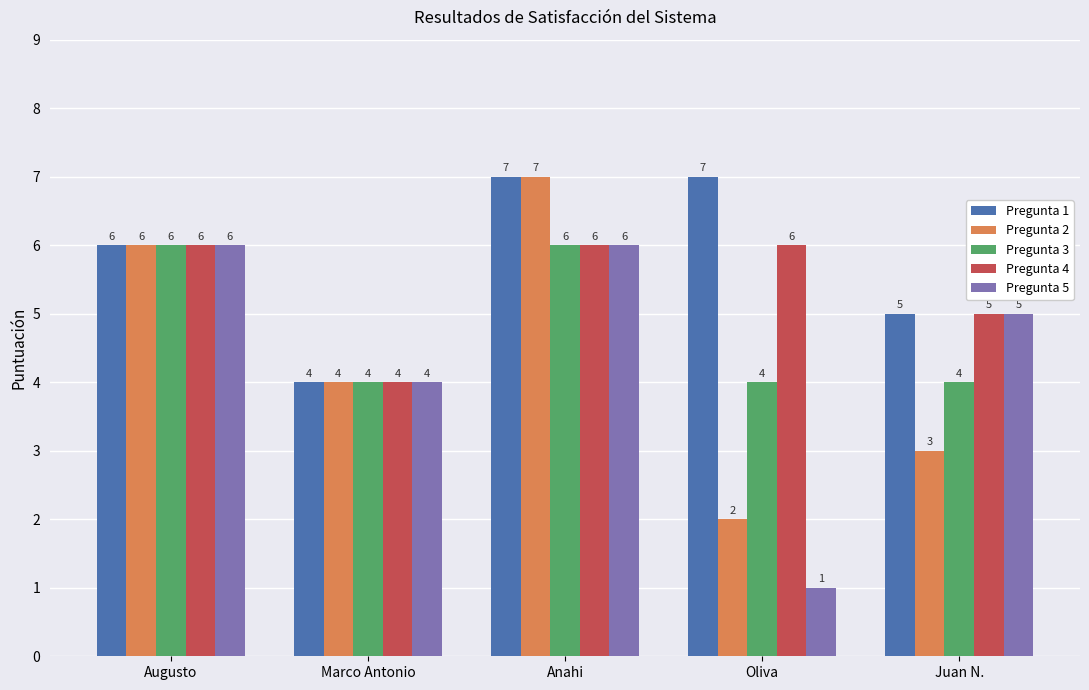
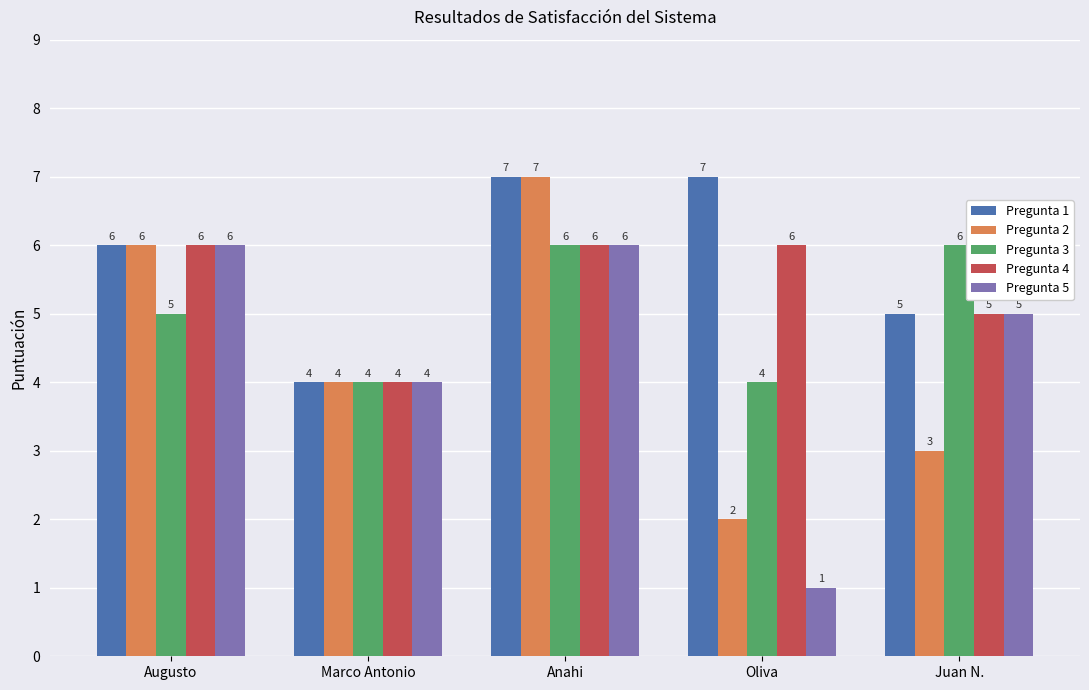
Pregunta 3, Augusto: 6 -> 5
Pregunta 3, Juan N.: 4 -> 6
